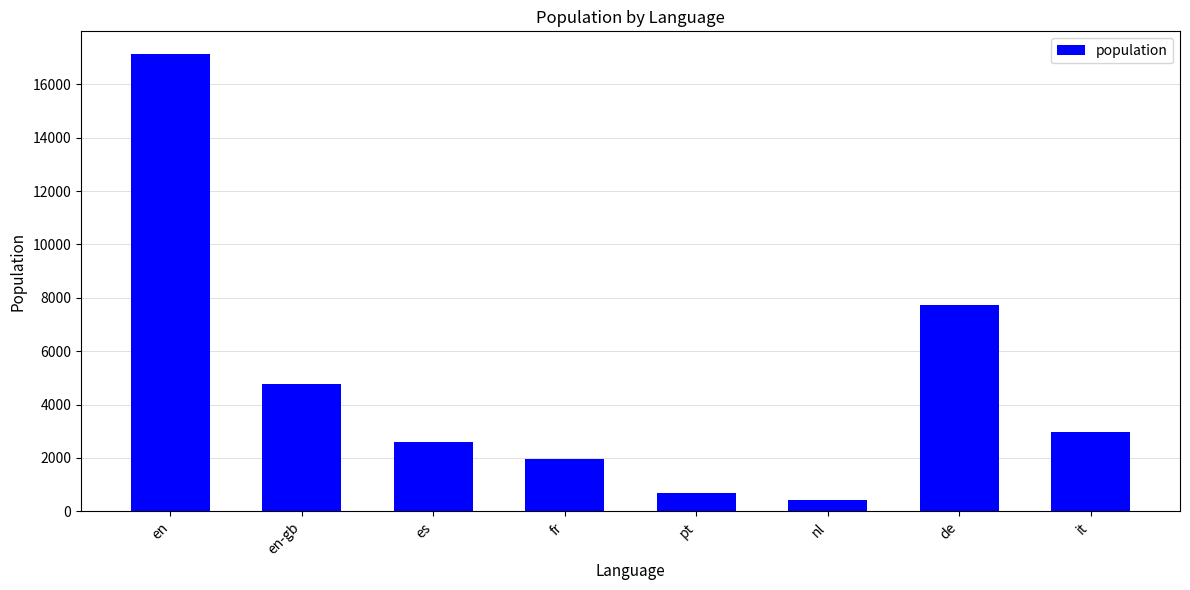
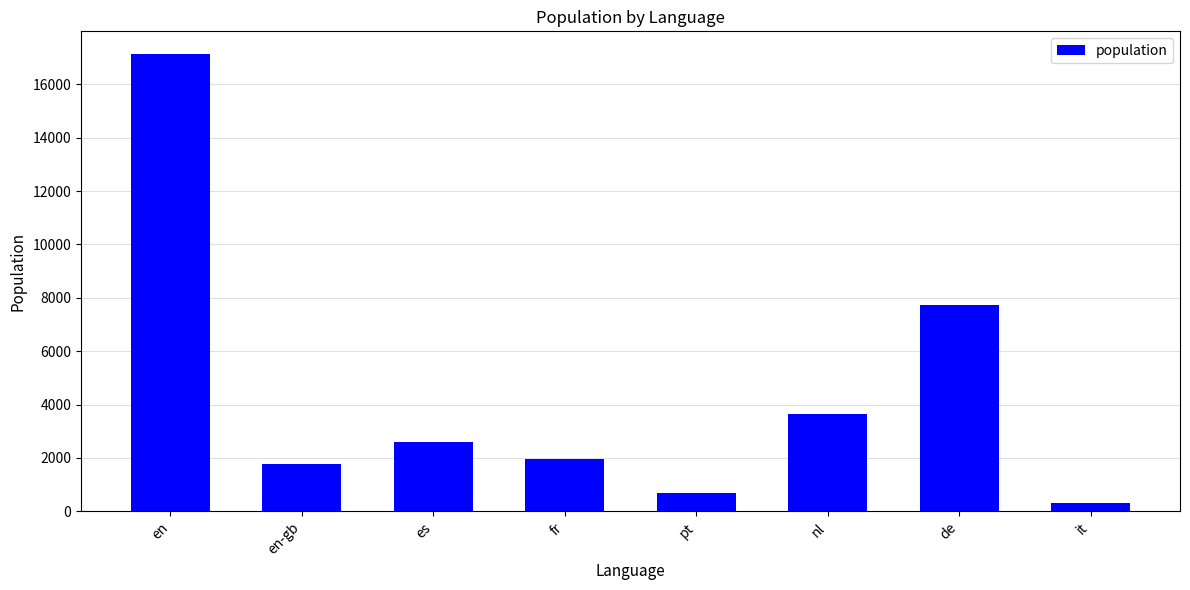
en-gb: 4800 -> 1800
nl: 400 -> 3700
it: 3000 -> 300
